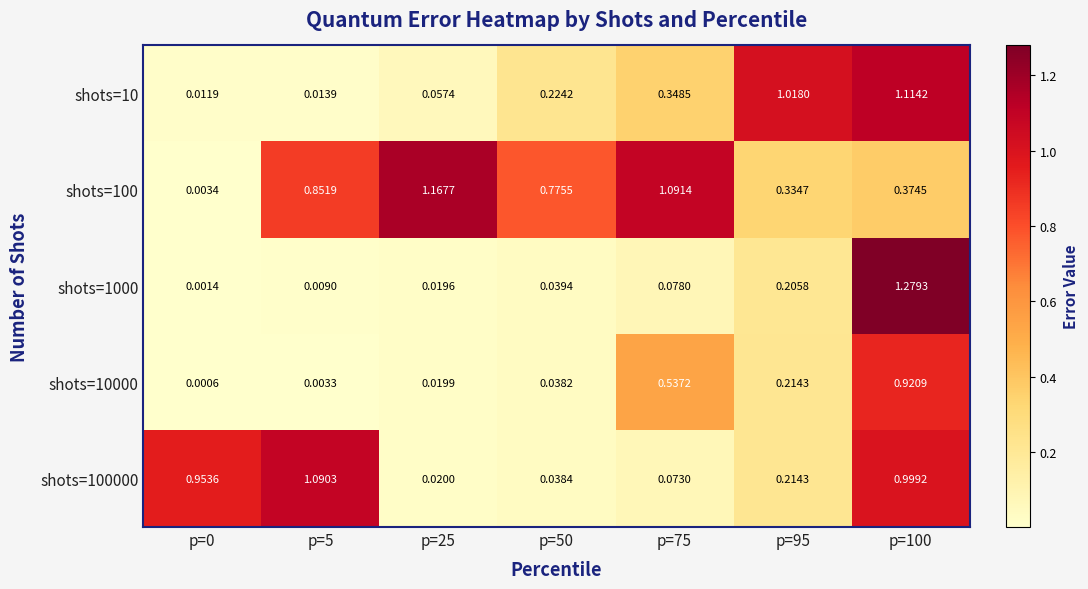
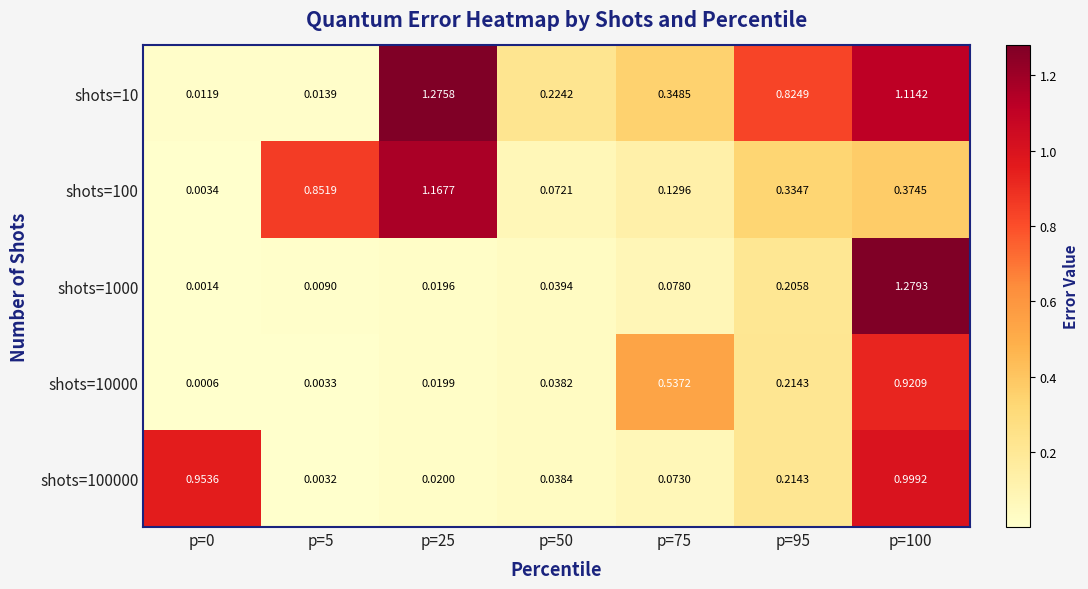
shots=10, p=25: 0.0574 -> 1.2758
shots=10, p=95: 1.0180 -> 0.8249
shots=100, p=50: 0.7755 -> 0.0721
shots=100, p=75: 1.0914 -> 0.1296
shots=100000, p=5: 1.0903 -> 0.0032
